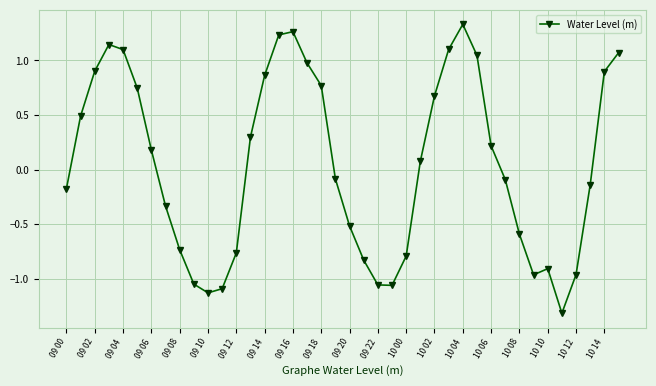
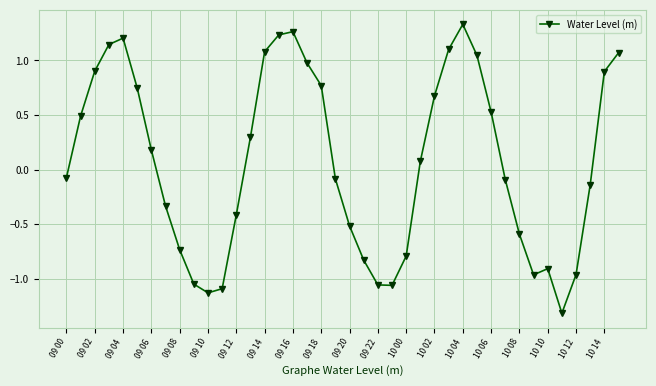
09 00: -0.17 -> -0.07
09 04: 1.10 -> 1.20
09 12: -0.76 -> -0.41
09 14: 0.86 -> 1.08
10 06: 0.22 -> 0.53
